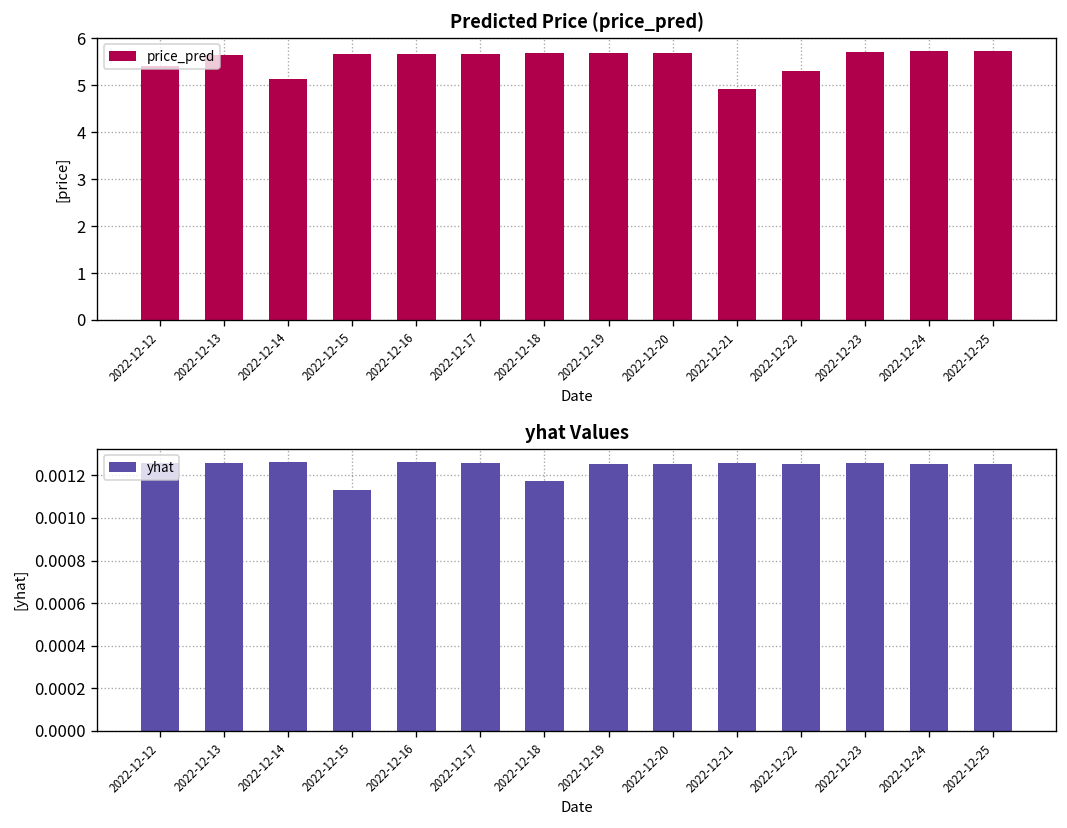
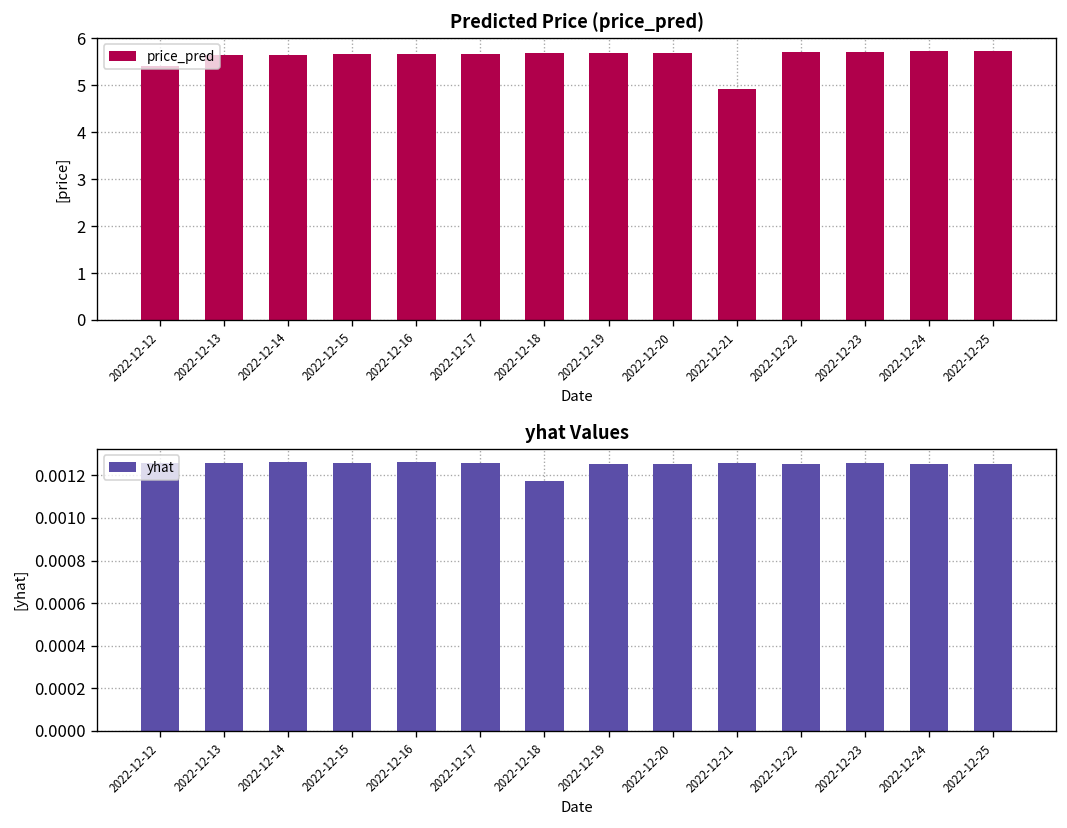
Predicted Price (price_pred), 2022-12-14: 5.1 -> 5.6
Predicted Price (price_pred), 2022-12-22: 5.3 -> 5.7
yhat Values, 2022-12-15: 0.00113 -> 0.00126
